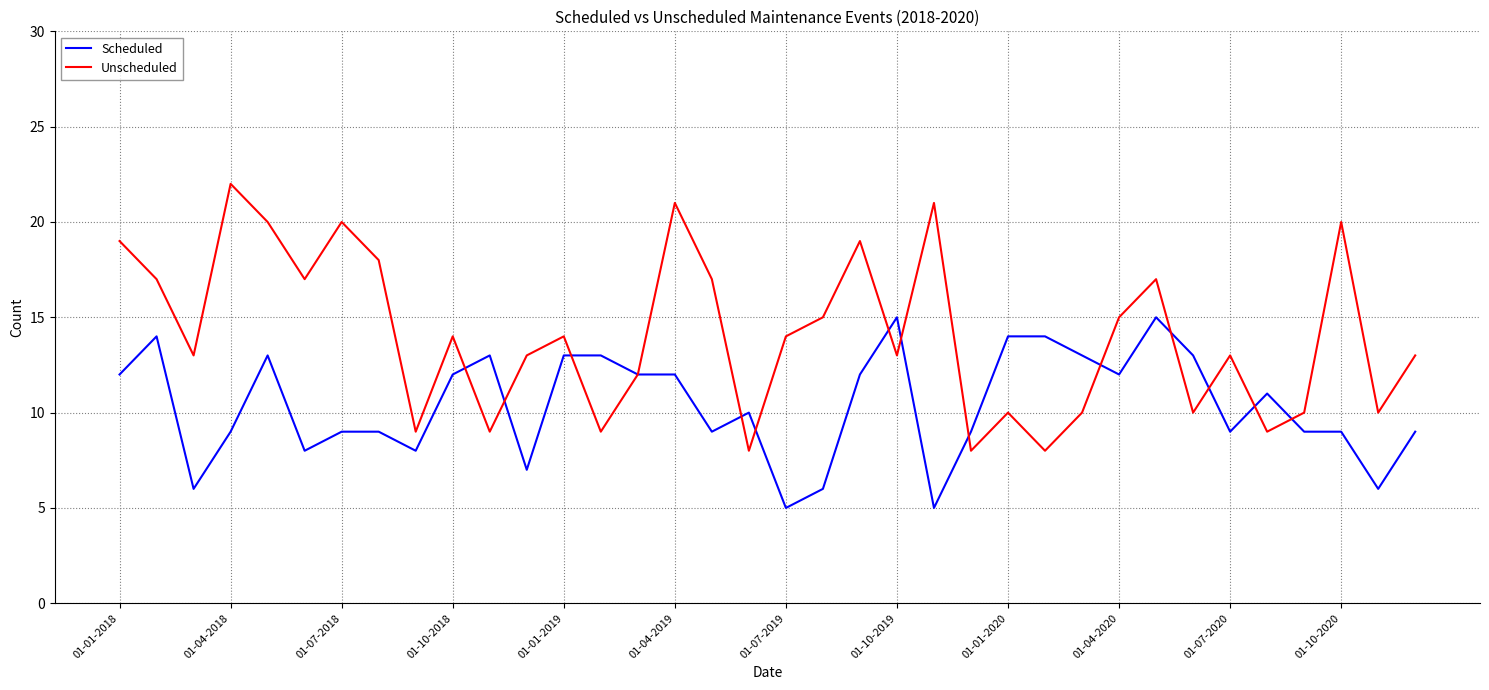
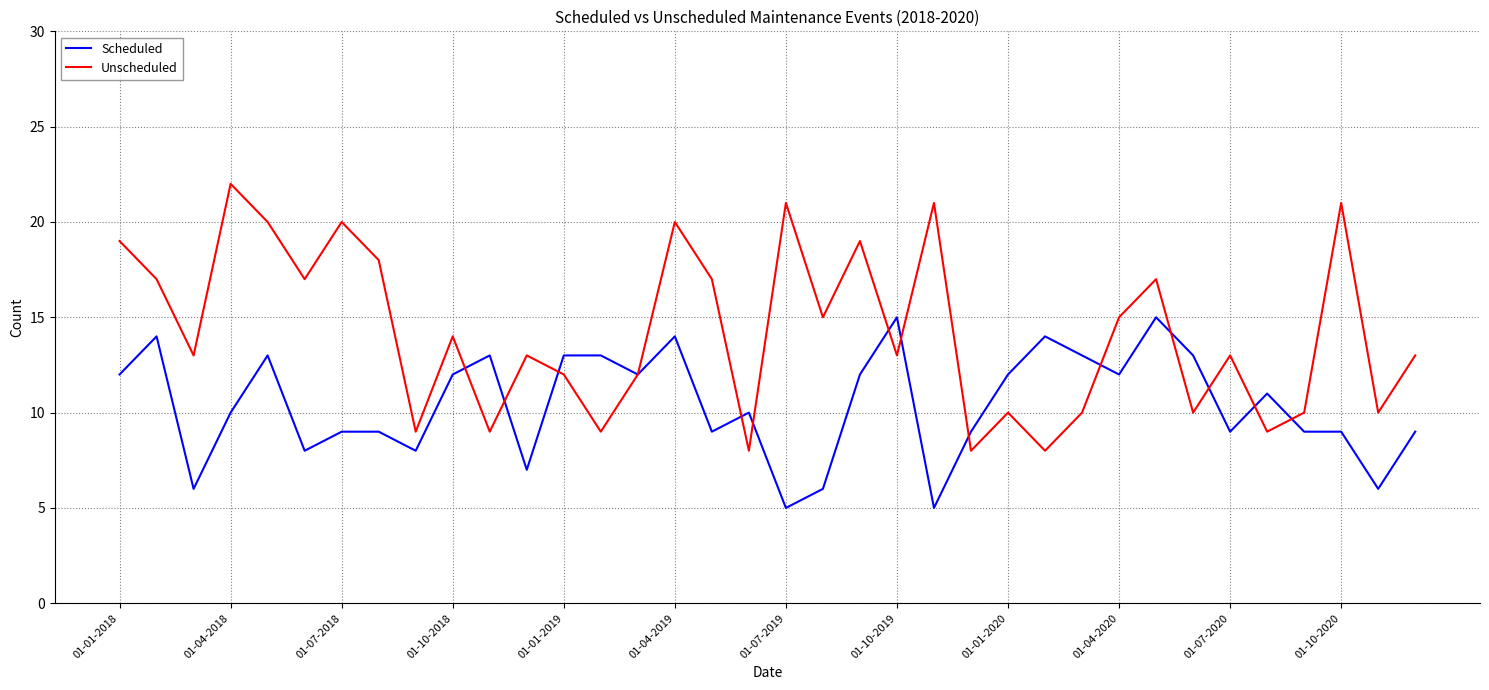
Scheduled, 01-04-2018: 9 -> 10
Unscheduled, 01-01-2019: 14 -> 12
Scheduled, 01-04-2019: 12 -> 14
Unscheduled, 01-04-2019: 21 -> 20
Unscheduled, 01-07-2019: 14 -> 21
Scheduled, 01-01-2020: 14 -> 12
Unscheduled, 01-10-2020: 20 -> 21
